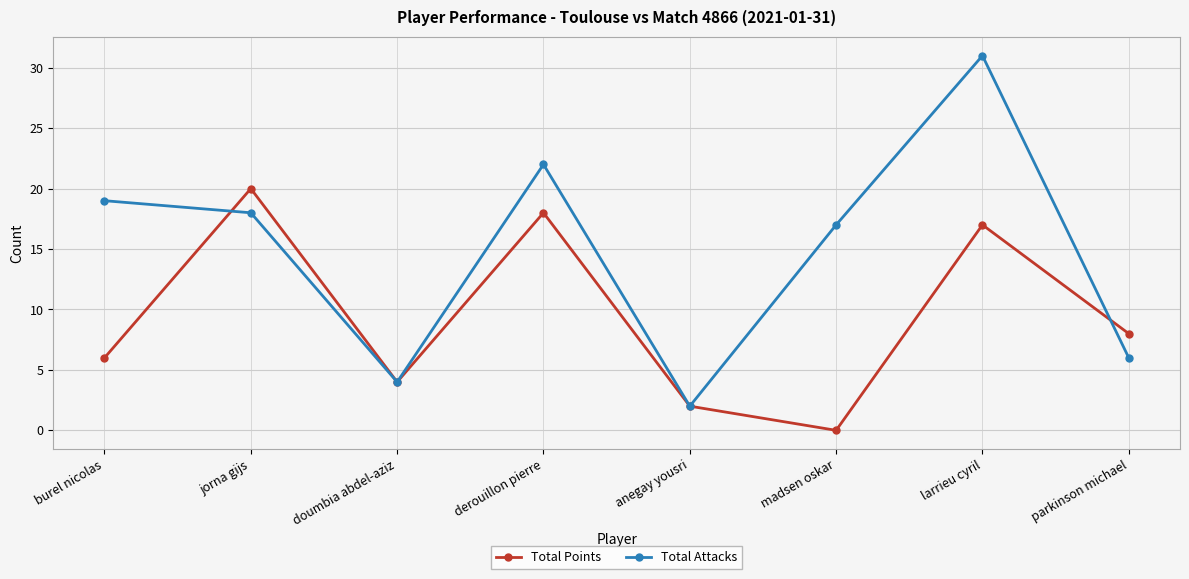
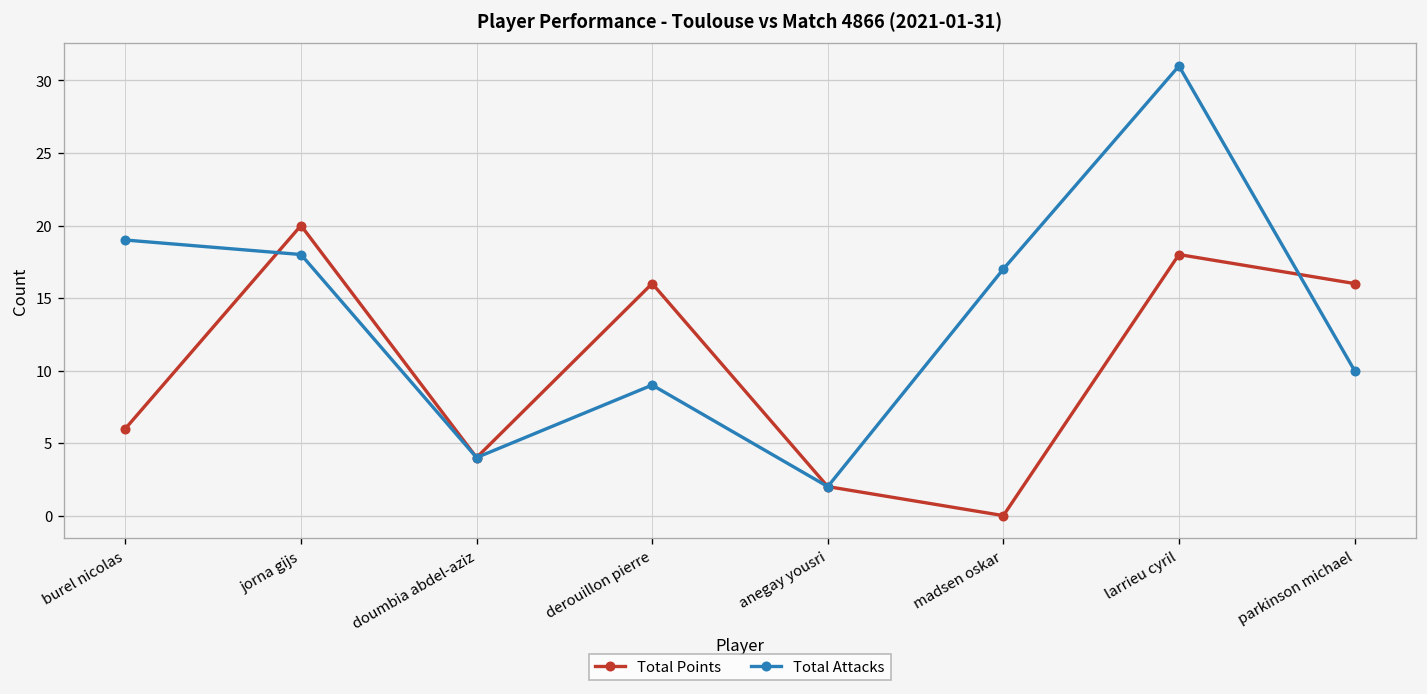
Total Points, derouillon pierre: 18 -> 16
Total Attacks, derouillon pierre: 22 -> 9
Total Points, larrieu cyril: 17 -> 18
Total Points, parkinson michael: 8 -> 16
Total Attacks, parkinson michael: 6 -> 10
